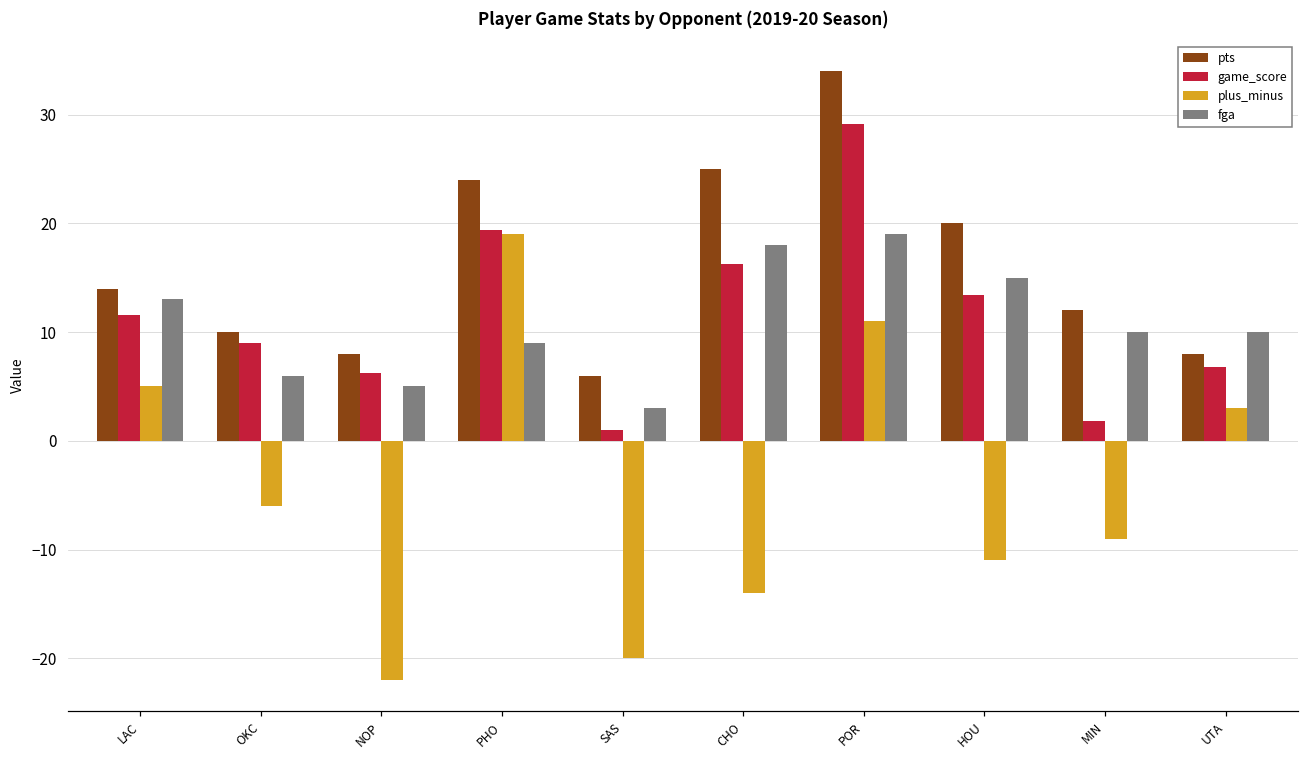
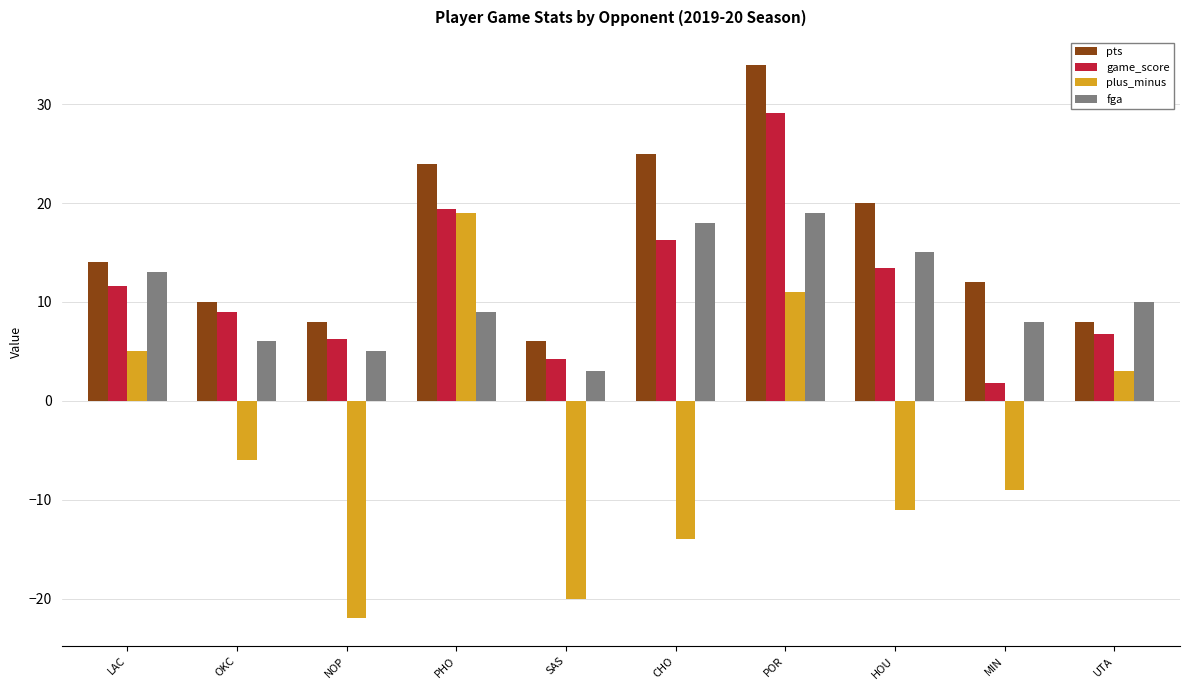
game_score, SAS: 1 -> 4
fga, MIN: 10 -> 8
